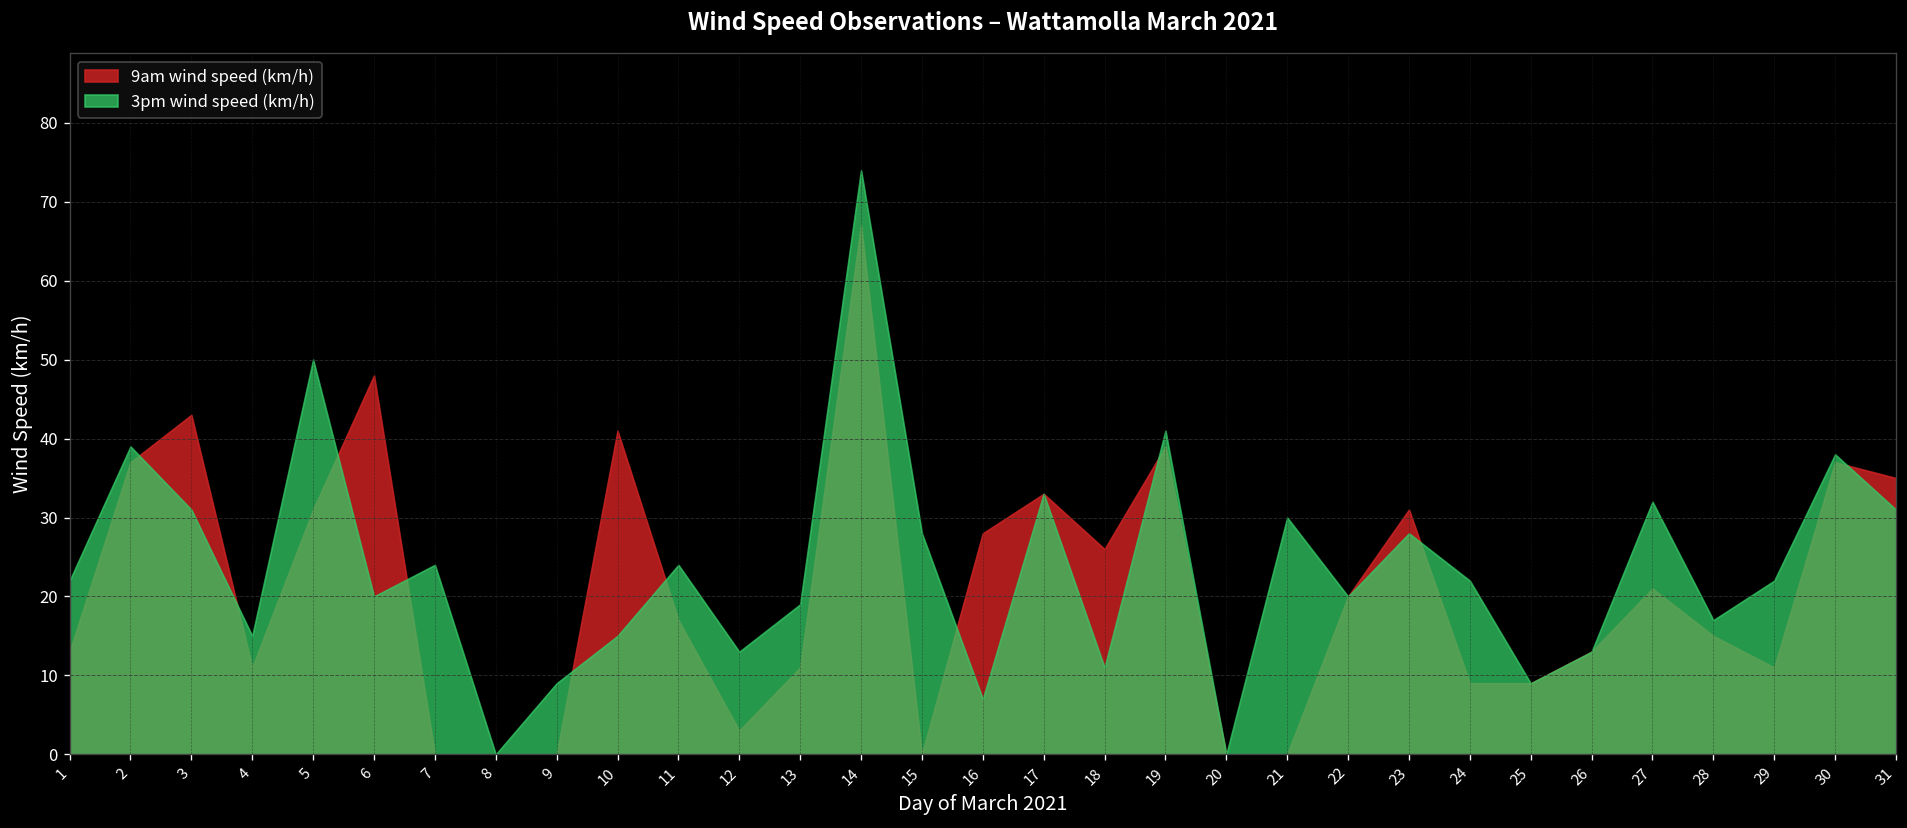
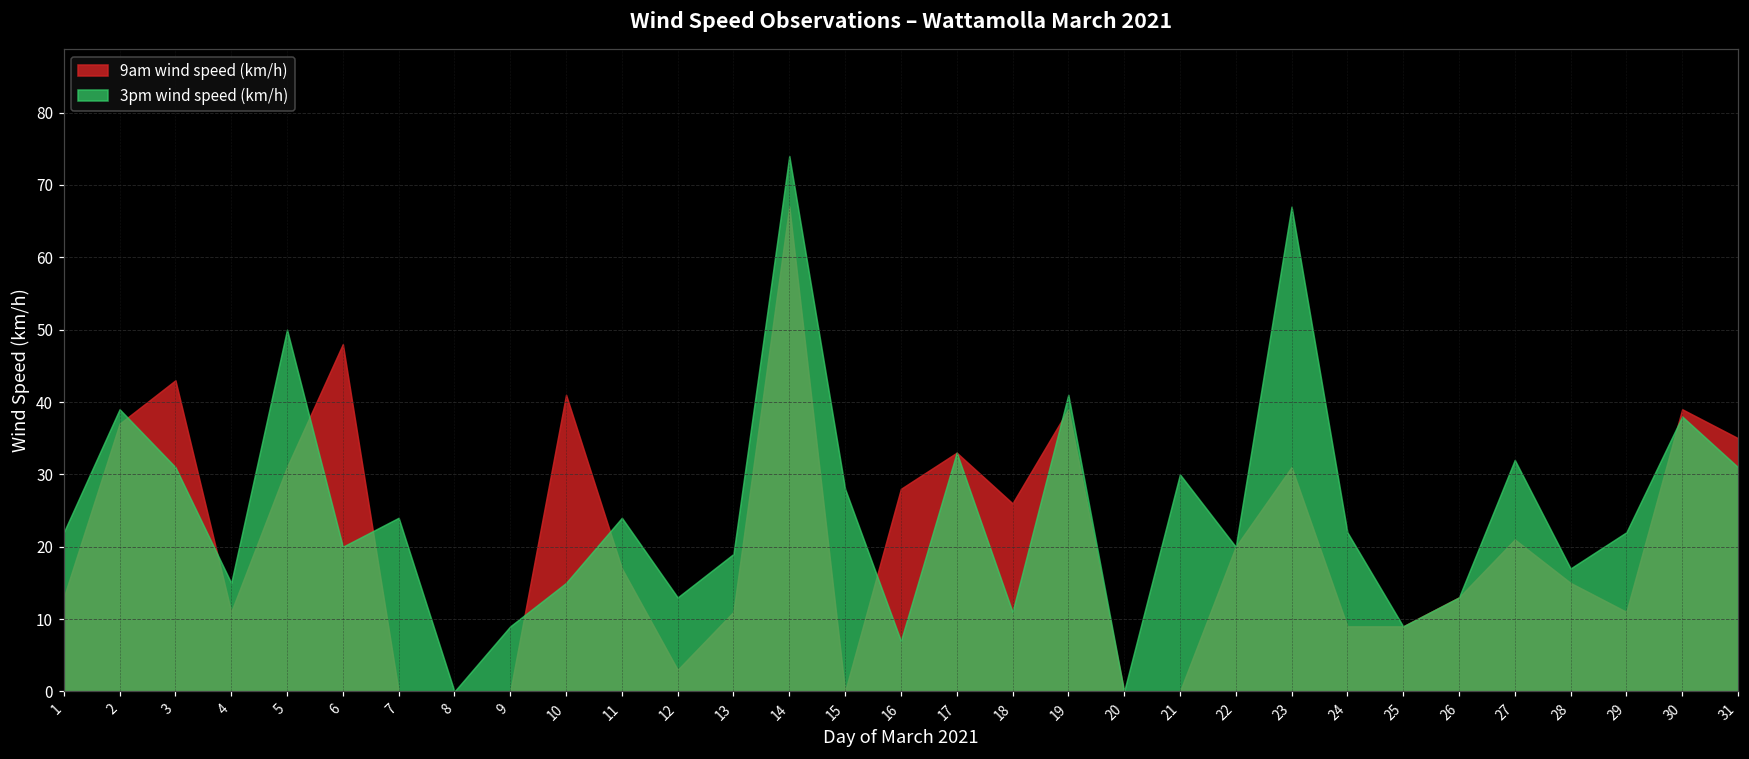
3pm wind speed (km/h), 23: 28 -> 67
9am wind speed (km/h), 30: 37 -> 39
